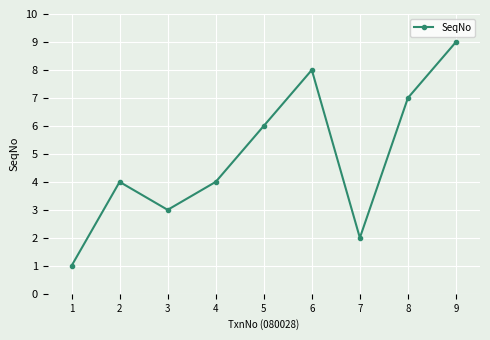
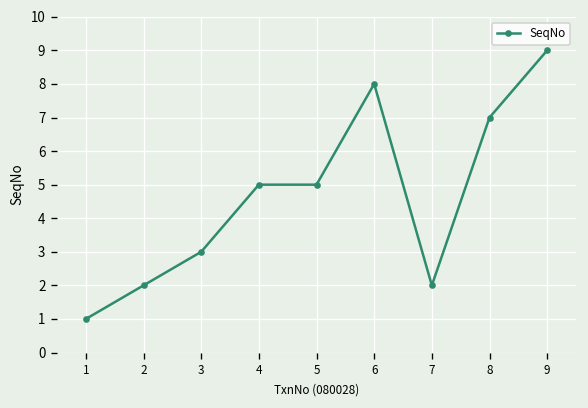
2: 4 -> 2
4: 4 -> 5
5: 6 -> 5
